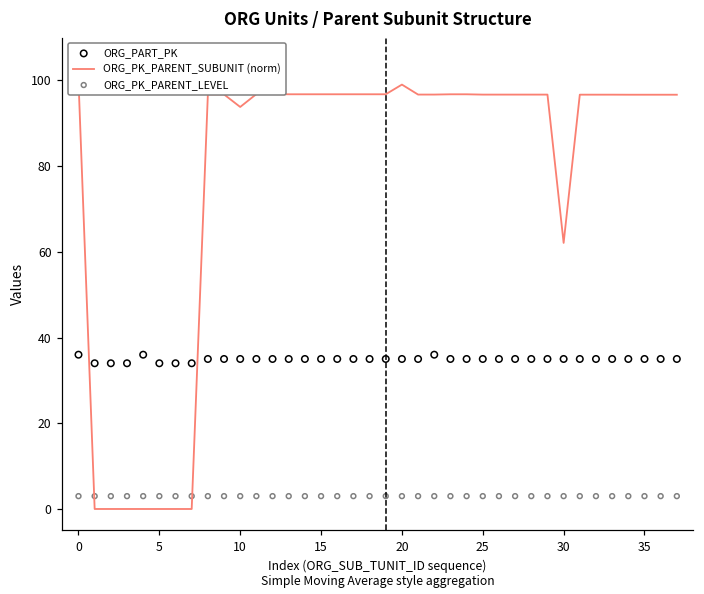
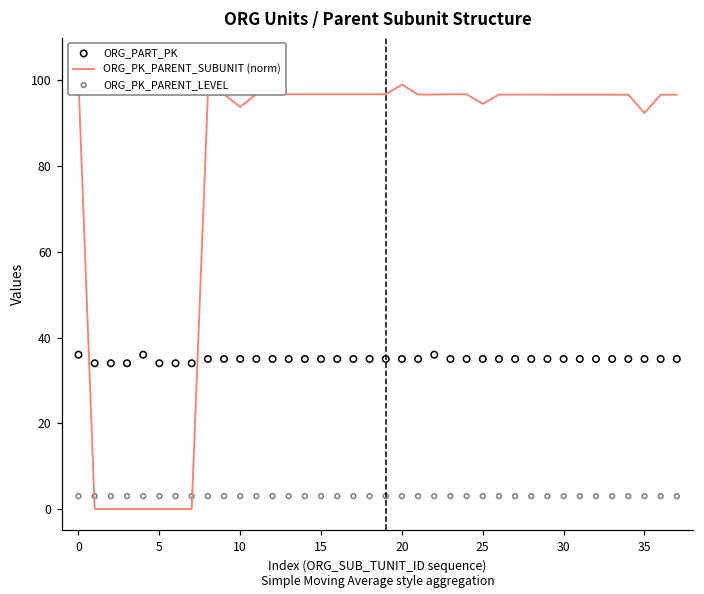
ORG_PK_PARENT_SUBUNIT (norm), 25: 97 -> 95
ORG_PK_PARENT_SUBUNIT (norm), 30: 62 -> 97
ORG_PK_PARENT_SUBUNIT (norm), 35: 97 -> 92
